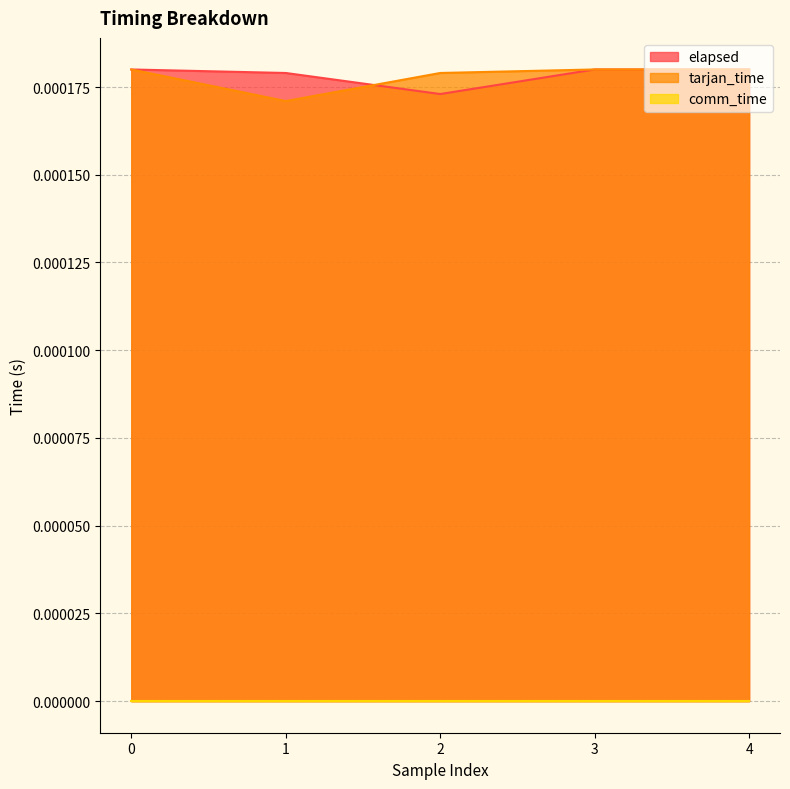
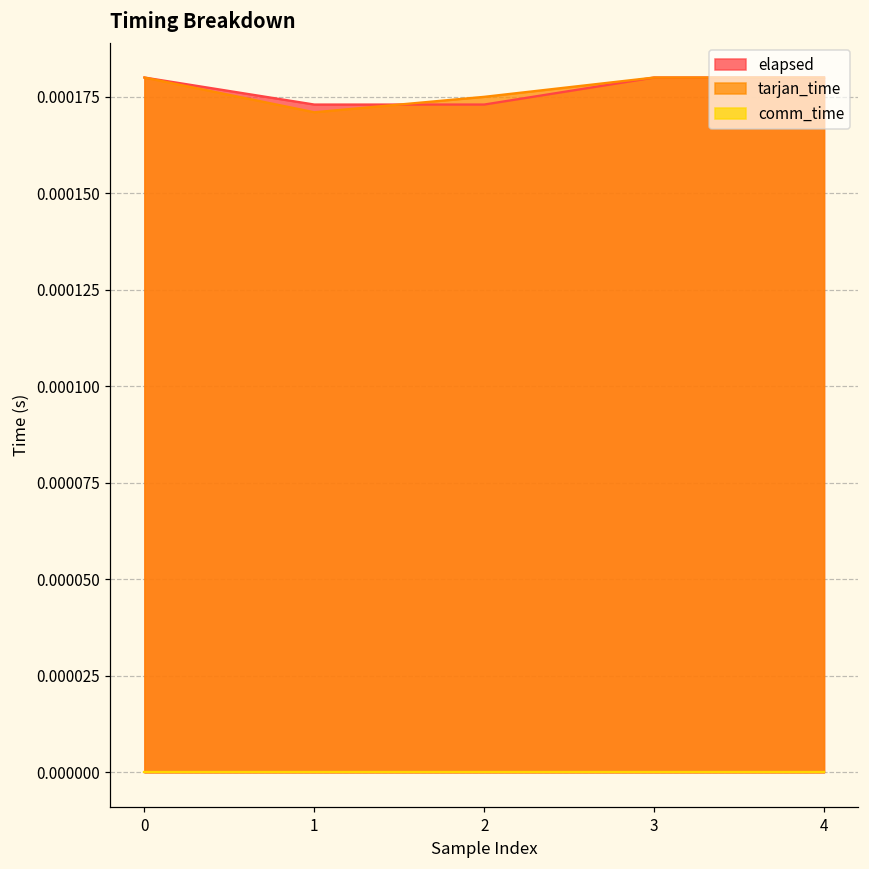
elapsed, 1: 0.000179 -> 0.000173
tarjan_time, 2: 0.000179 -> 0.000175
